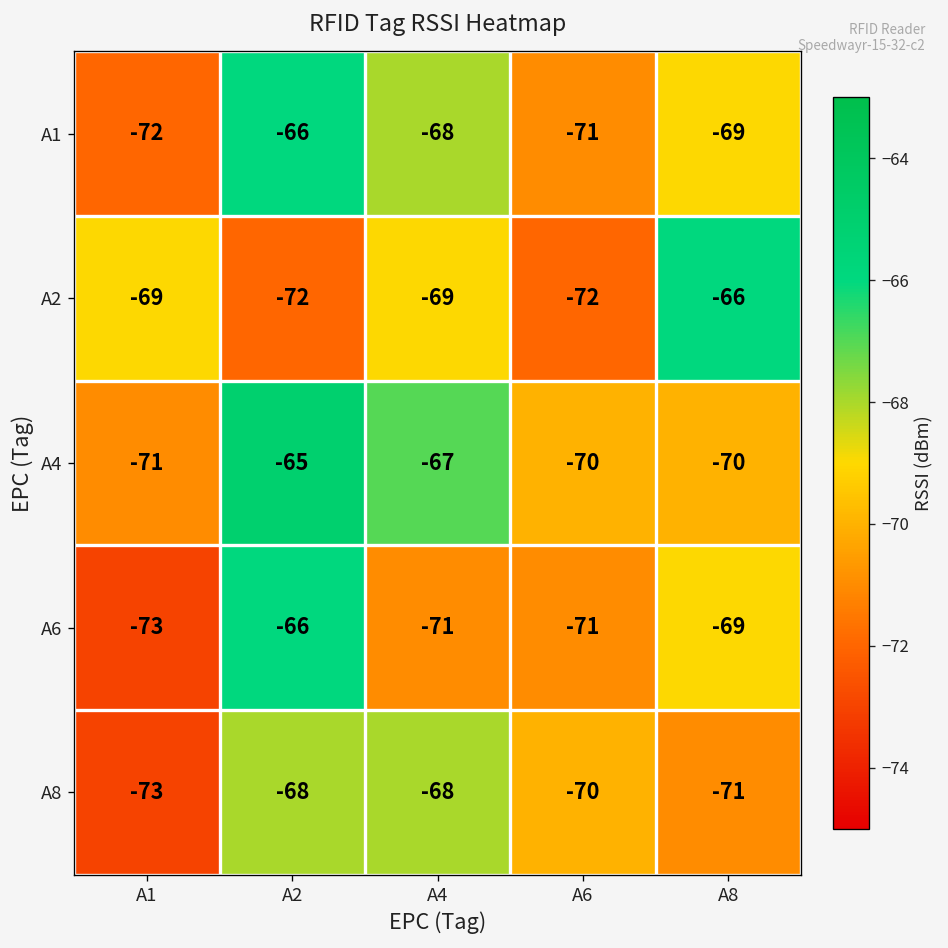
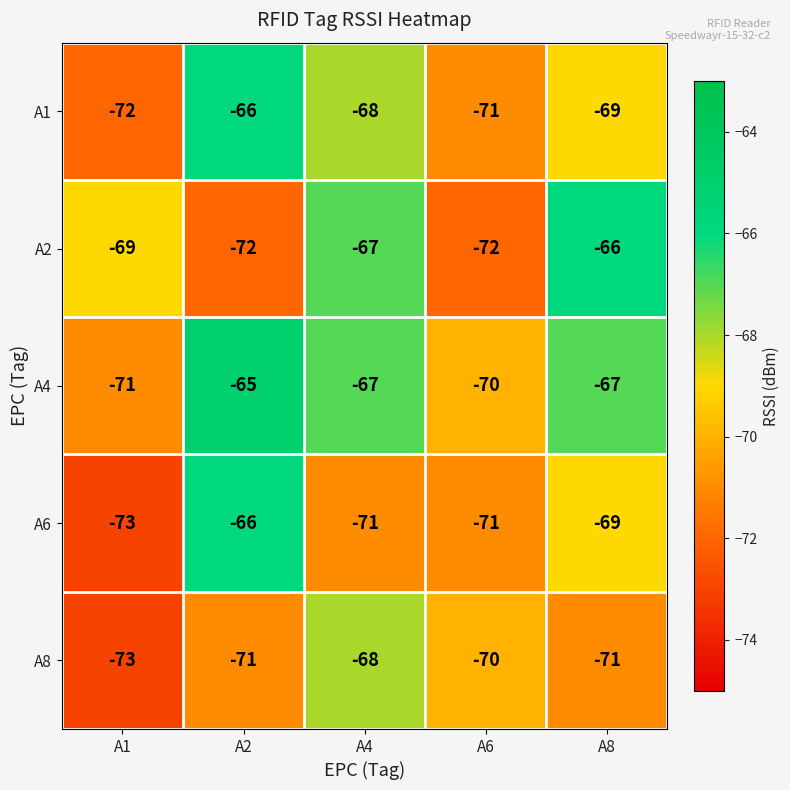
A2, A4: -69 -> -67
A4, A8: -70 -> -67
A8, A2: -68 -> -71
